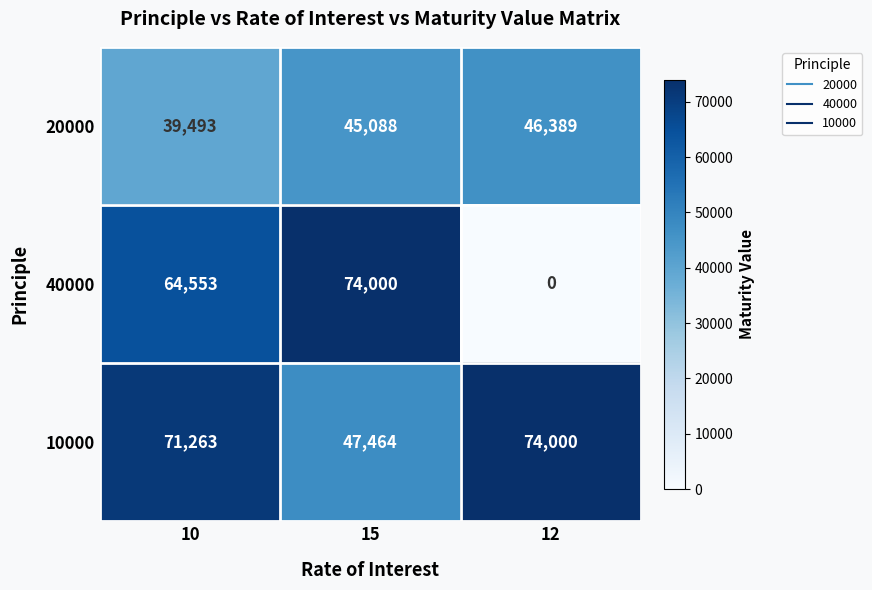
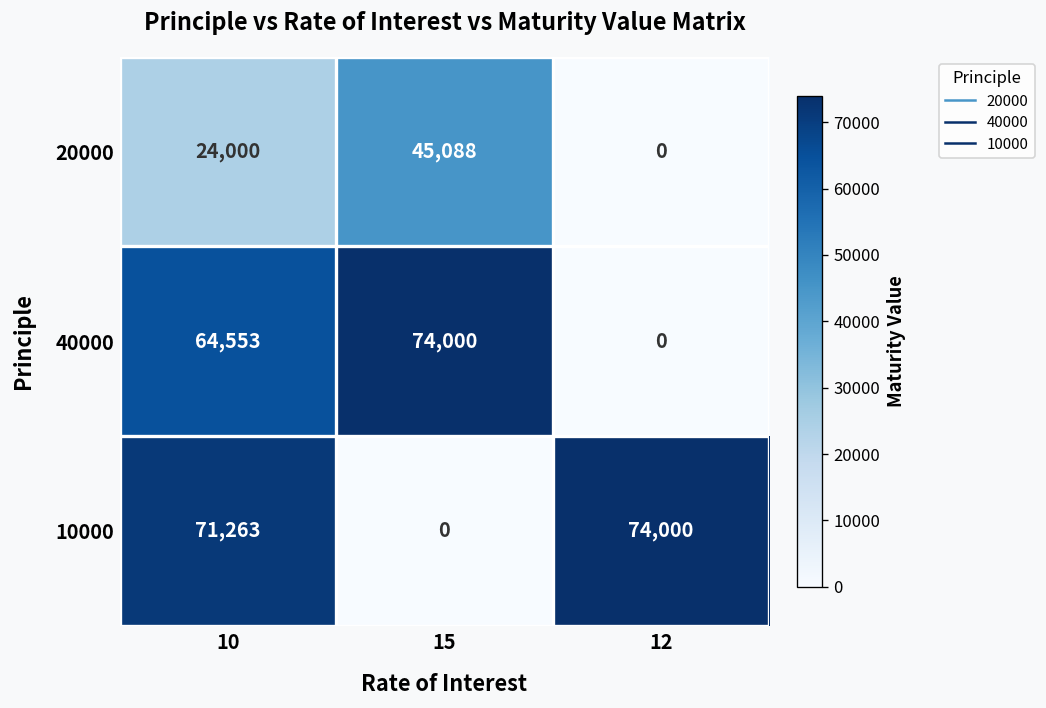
20000, 10: 39,493 -> 24,000
20000, 12: 46,389 -> 0
10000, 15: 47,464 -> 0
